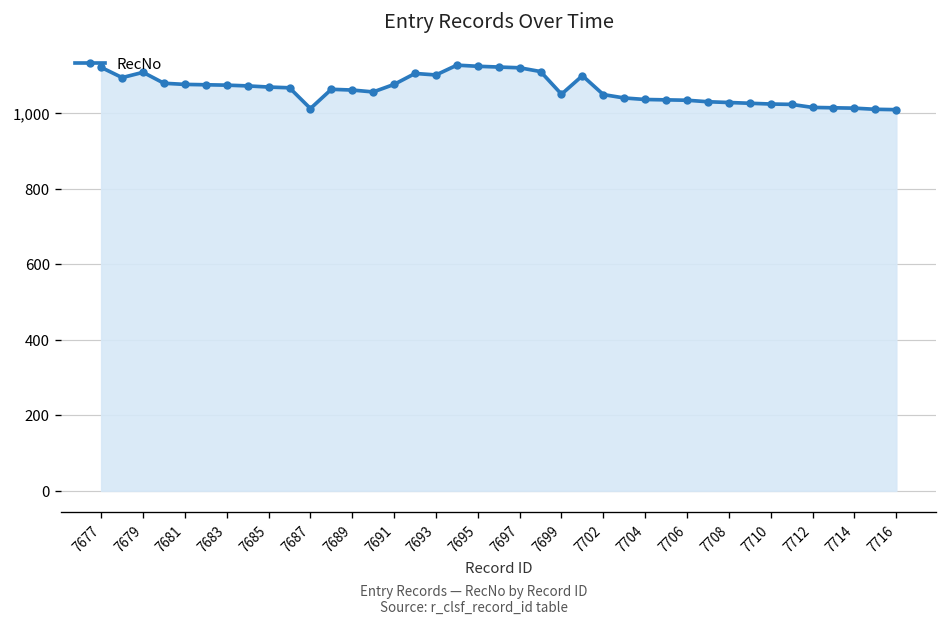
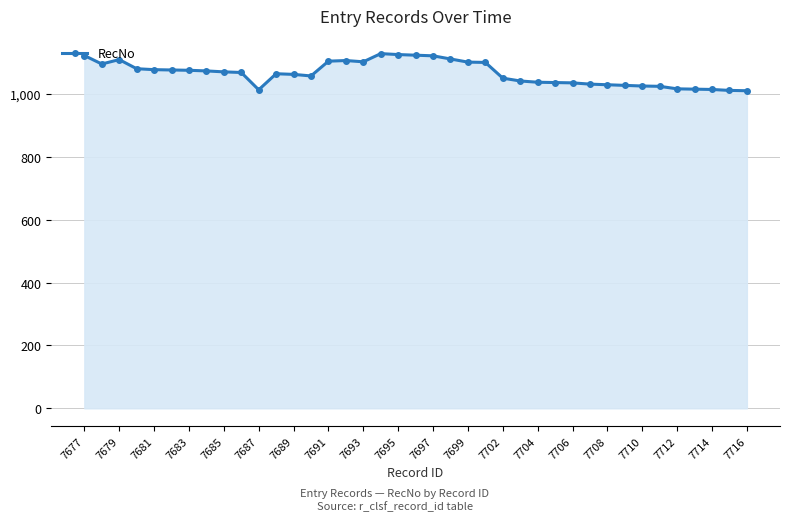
7691: 1,080 -> 1,100
7699: 1,050 -> 1,100
